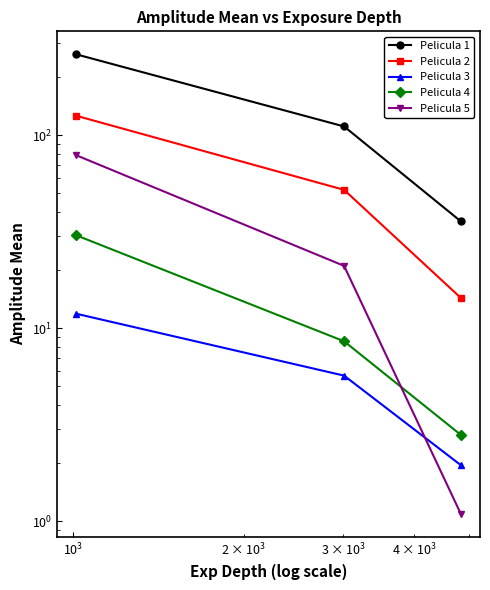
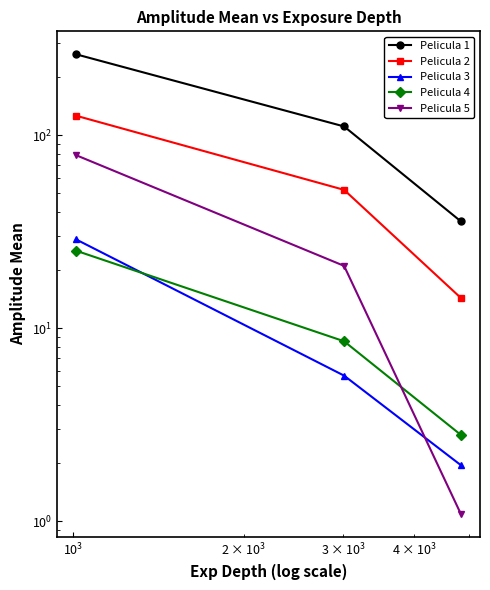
Pelicula 3, 10^3: 12 -> 29
Pelicula 4, 10^3: 30 -> 25
